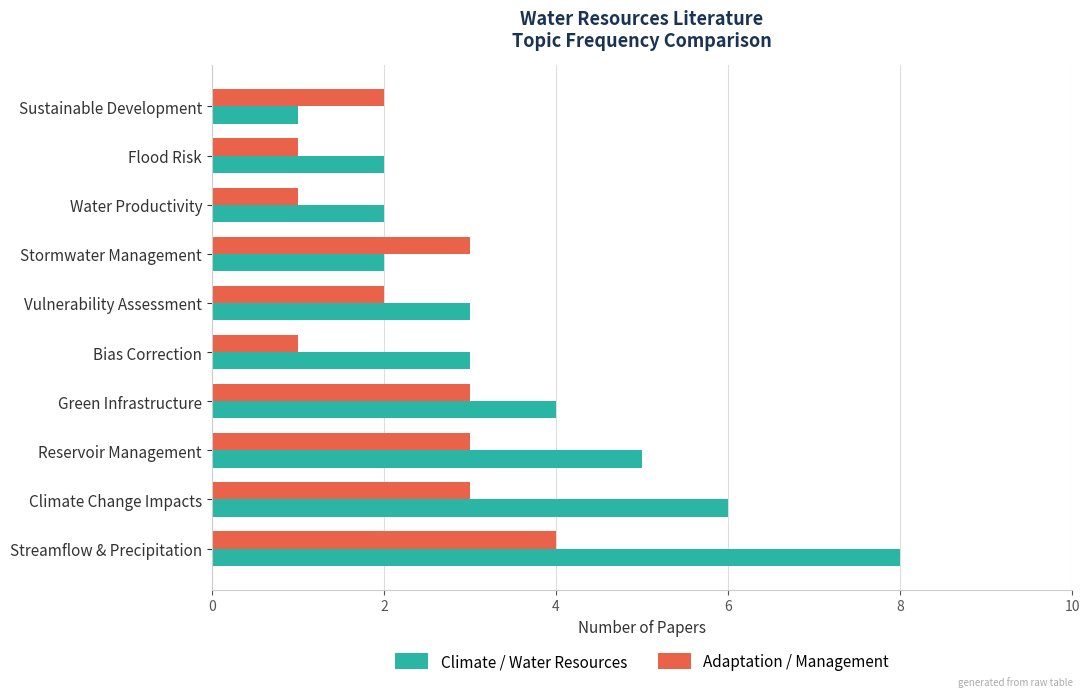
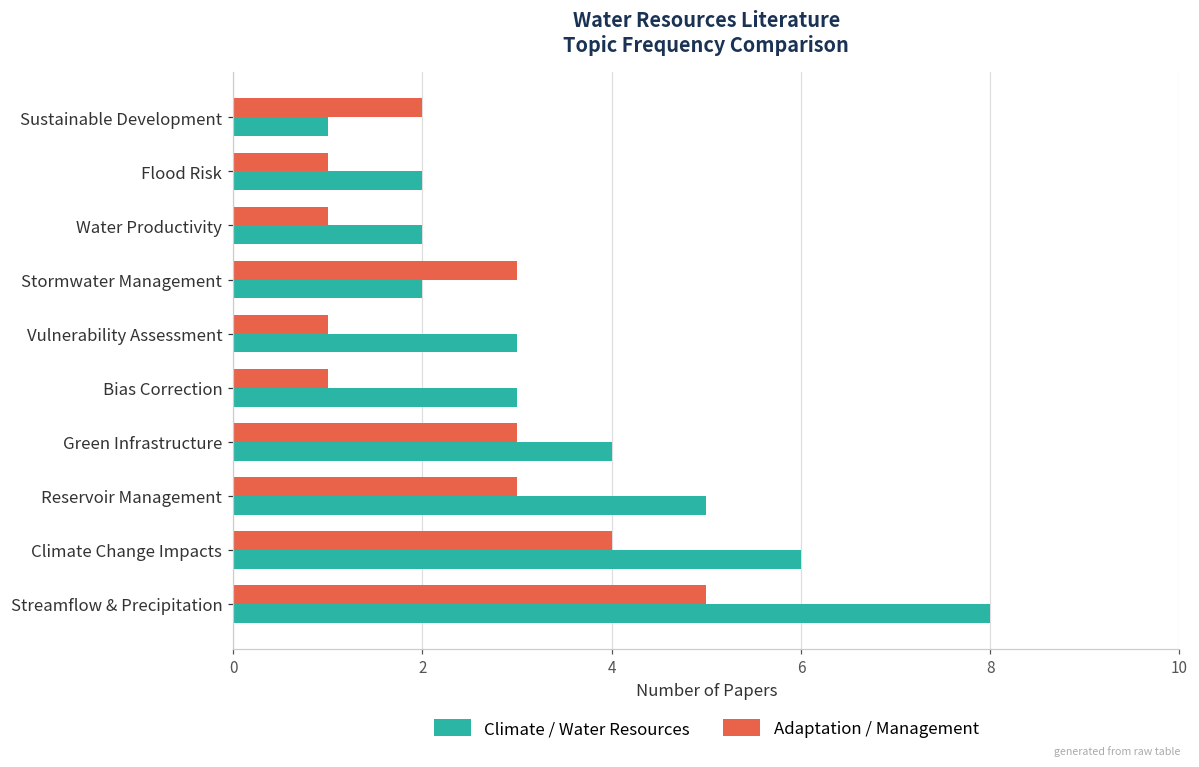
Adaptation / Management, Vulnerability Assessment: 2 -> 1
Adaptation / Management, Climate Change Impacts: 3 -> 4
Adaptation / Management, Streamflow & Precipitation: 4 -> 5
